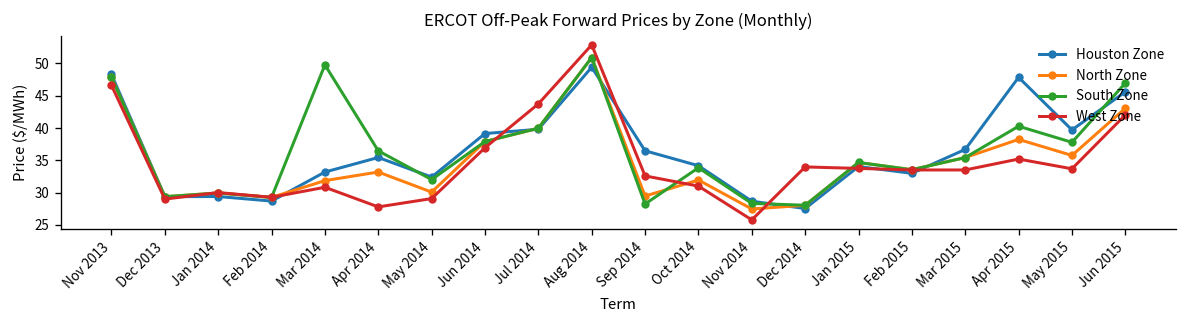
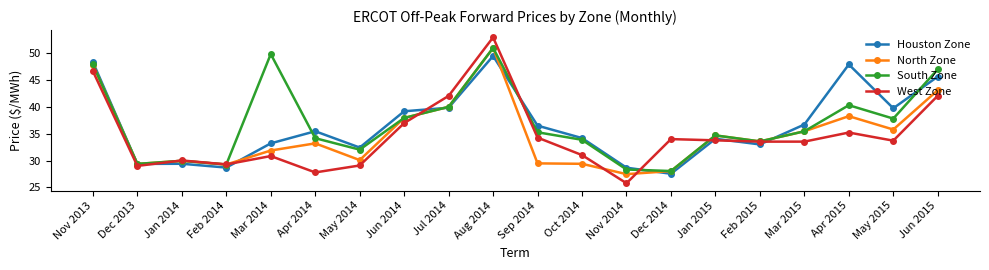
South Zone, Apr 2014: 36 -> 34
West Zone, Jul 2014: 44 -> 42
South Zone, Sep 2014: 28 -> 35
West Zone, Sep 2014: 33 -> 34
North Zone, Oct 2014: 32 -> 29
